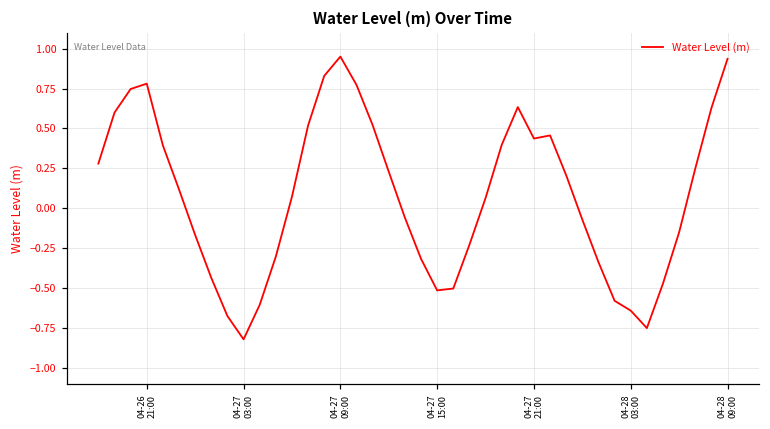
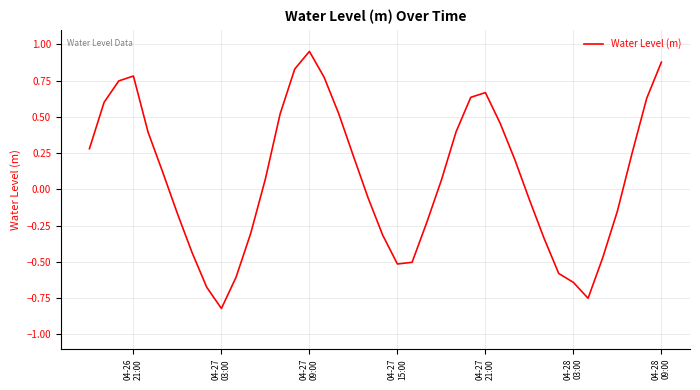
04-27 21:00: 0.44 -> 0.67
04-28 09:00: 0.94 -> 0.88
